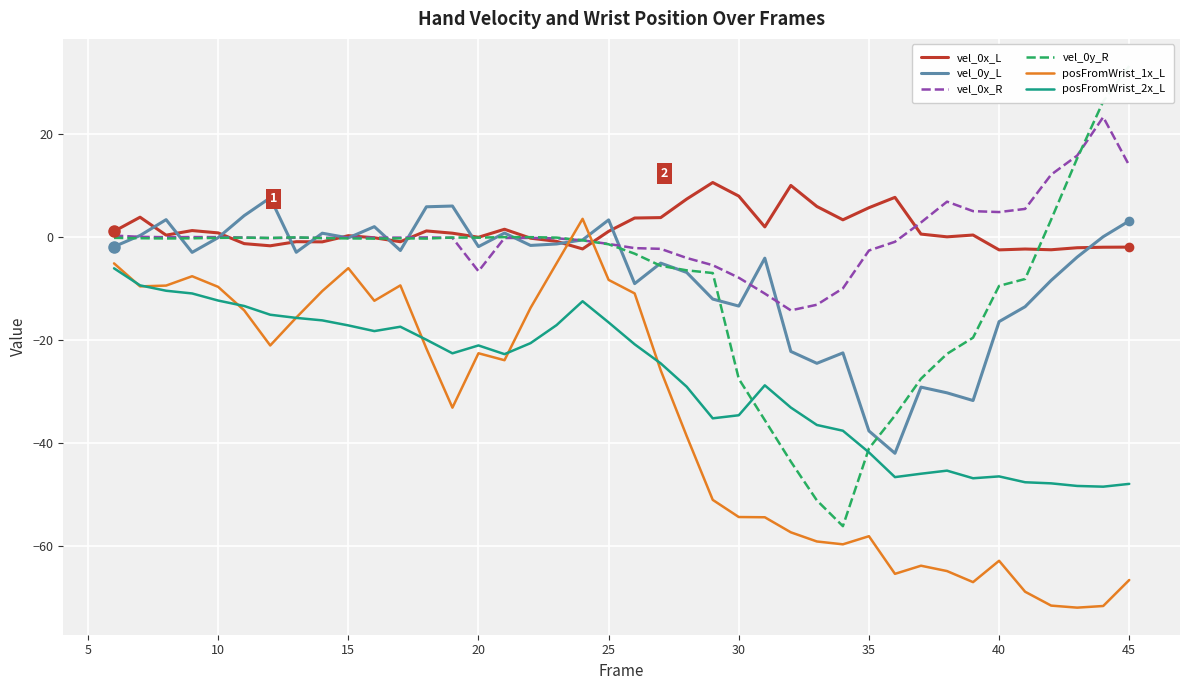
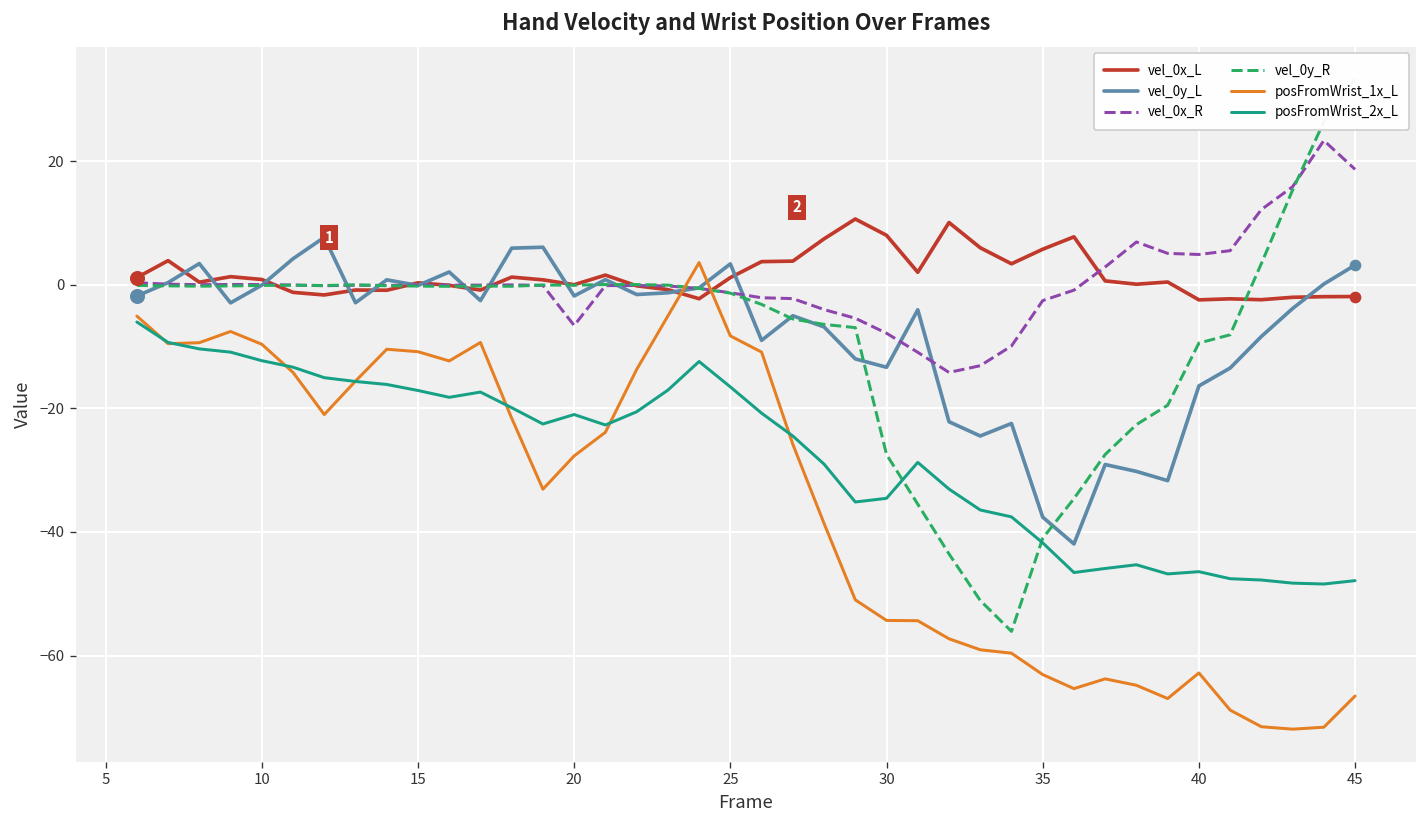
posFromWrist_1x_L, 15: -6 -> -11
posFromWrist_1x_L, 20: -23 -> -28
posFromWrist_1x_L, 35: -58 -> -63
vel_0x_R, 45: 14 -> 19
